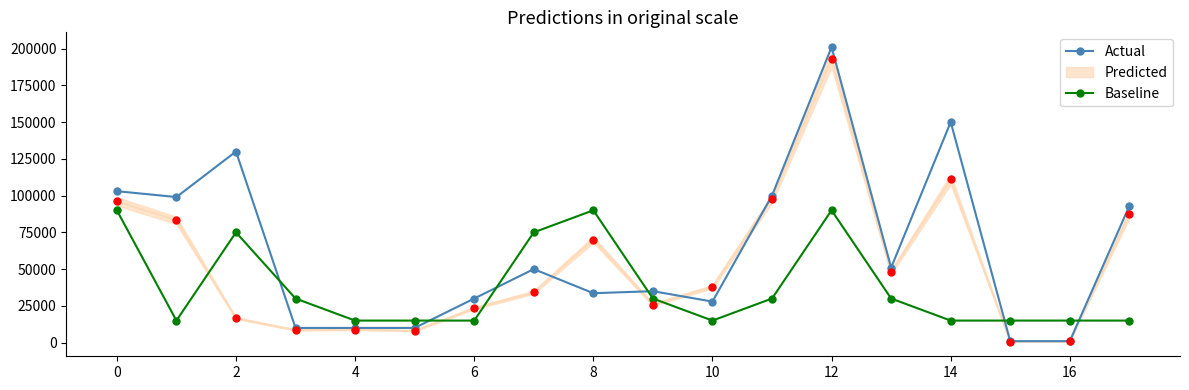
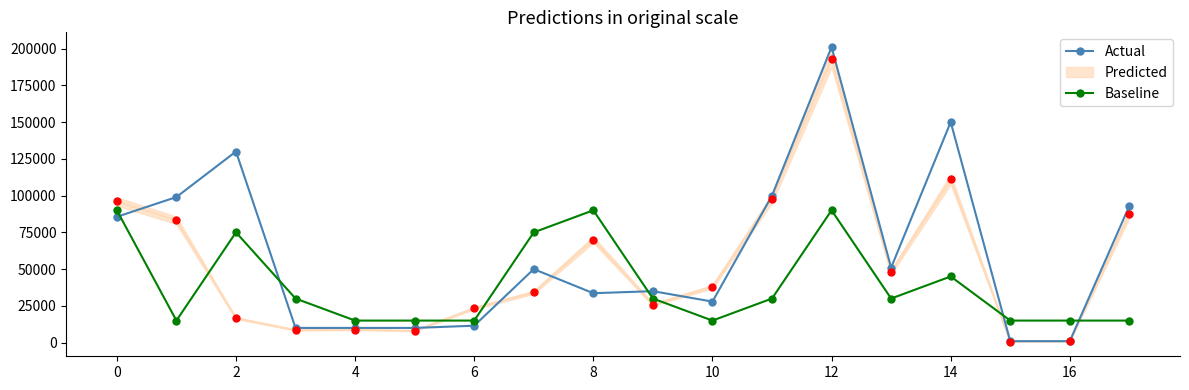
Actual, 0: 103000 -> 86000
Actual, 6: 30000 -> 12000
Baseline, 14: 15000 -> 45000
